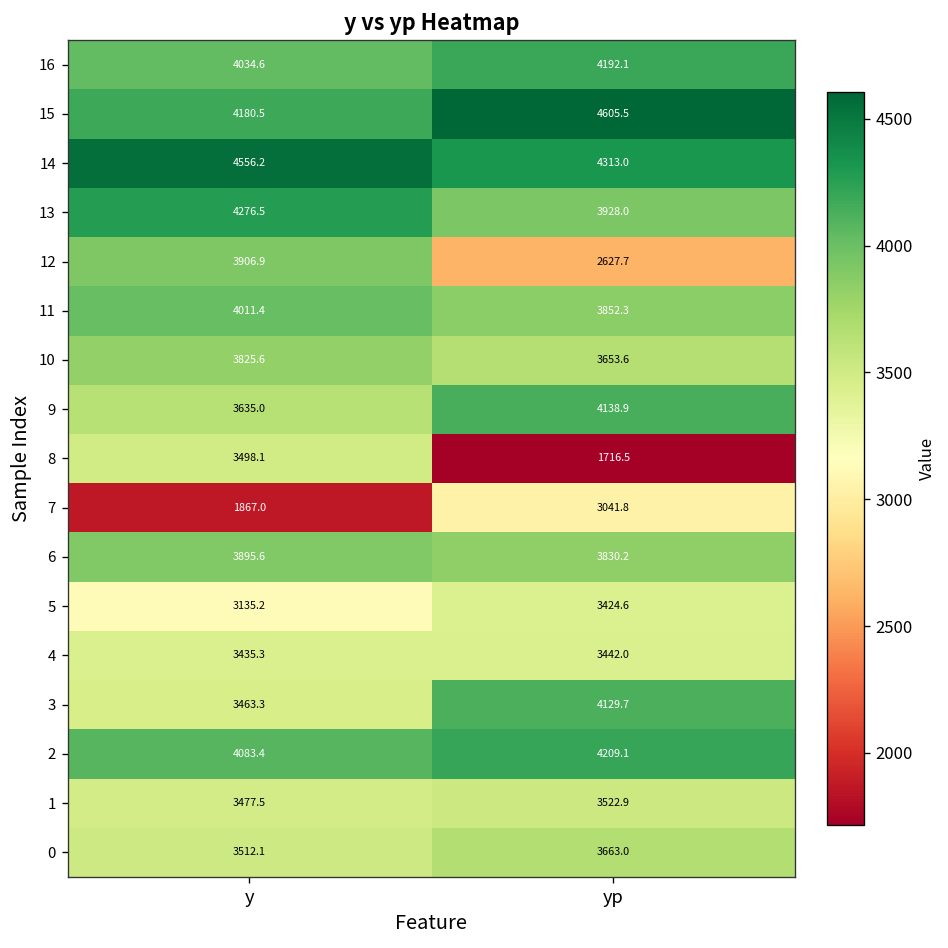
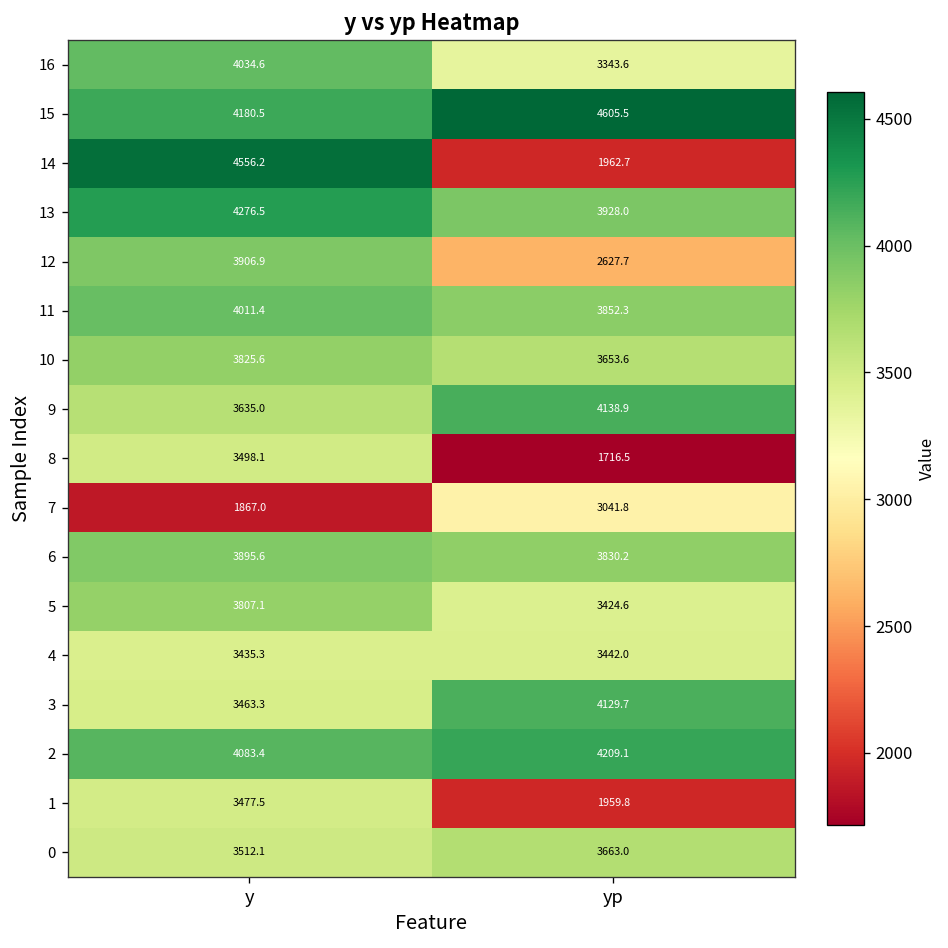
16, yp: 4192.1 -> 3343.6
14, yp: 4313.0 -> 1962.7
5, y: 3135.2 -> 3807.1
1, yp: 3522.9 -> 1959.8
